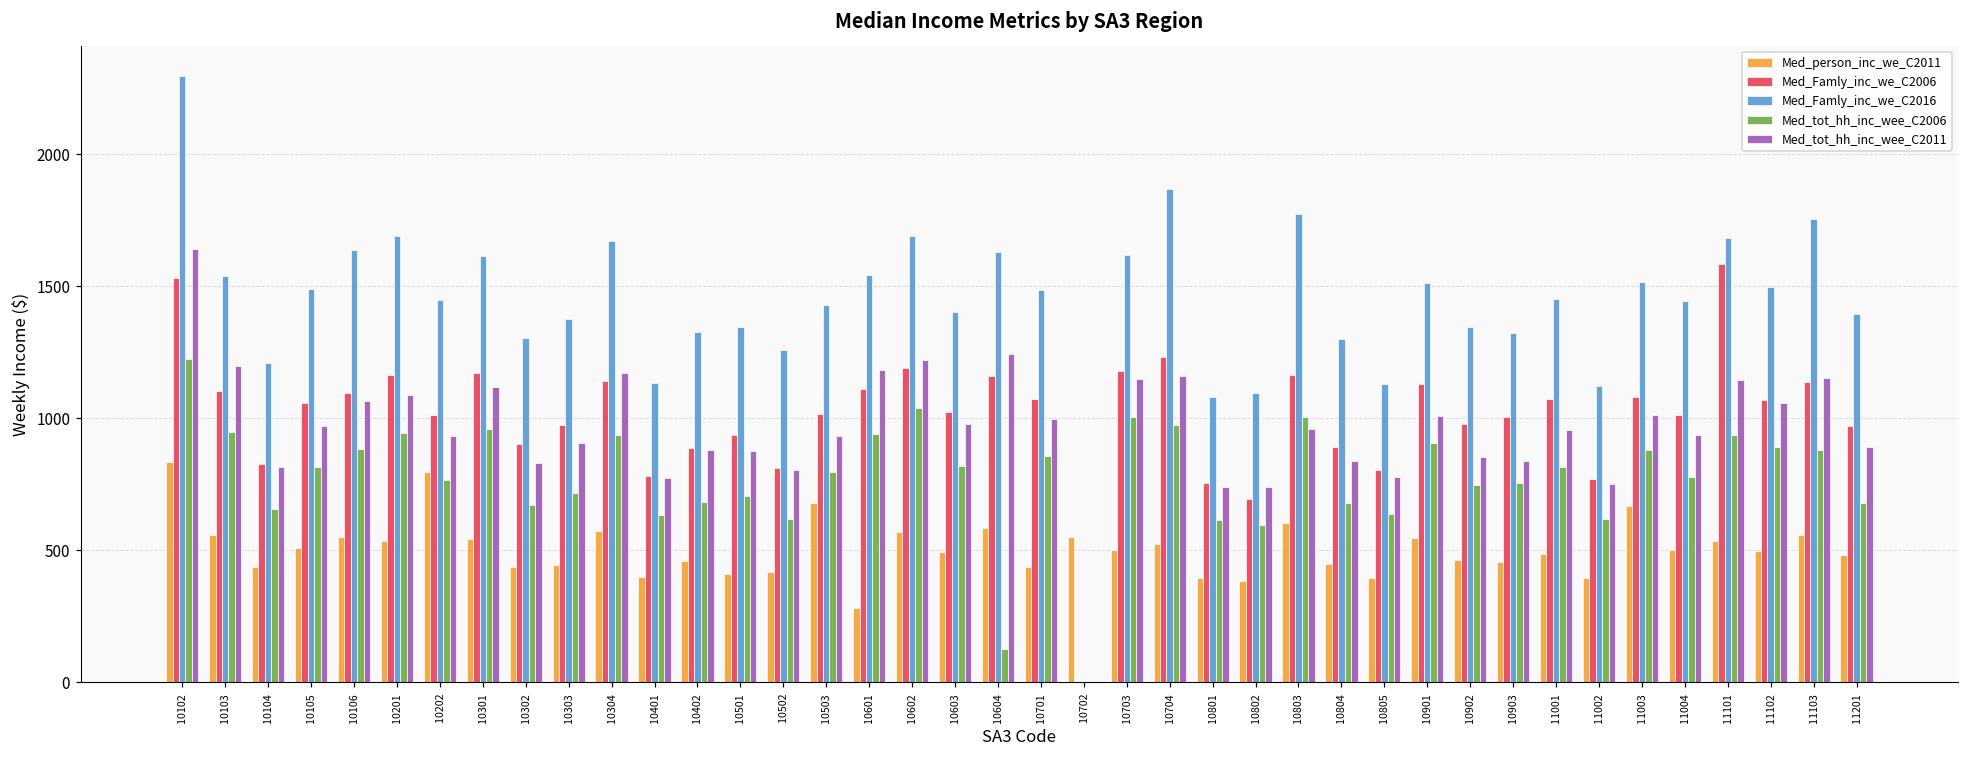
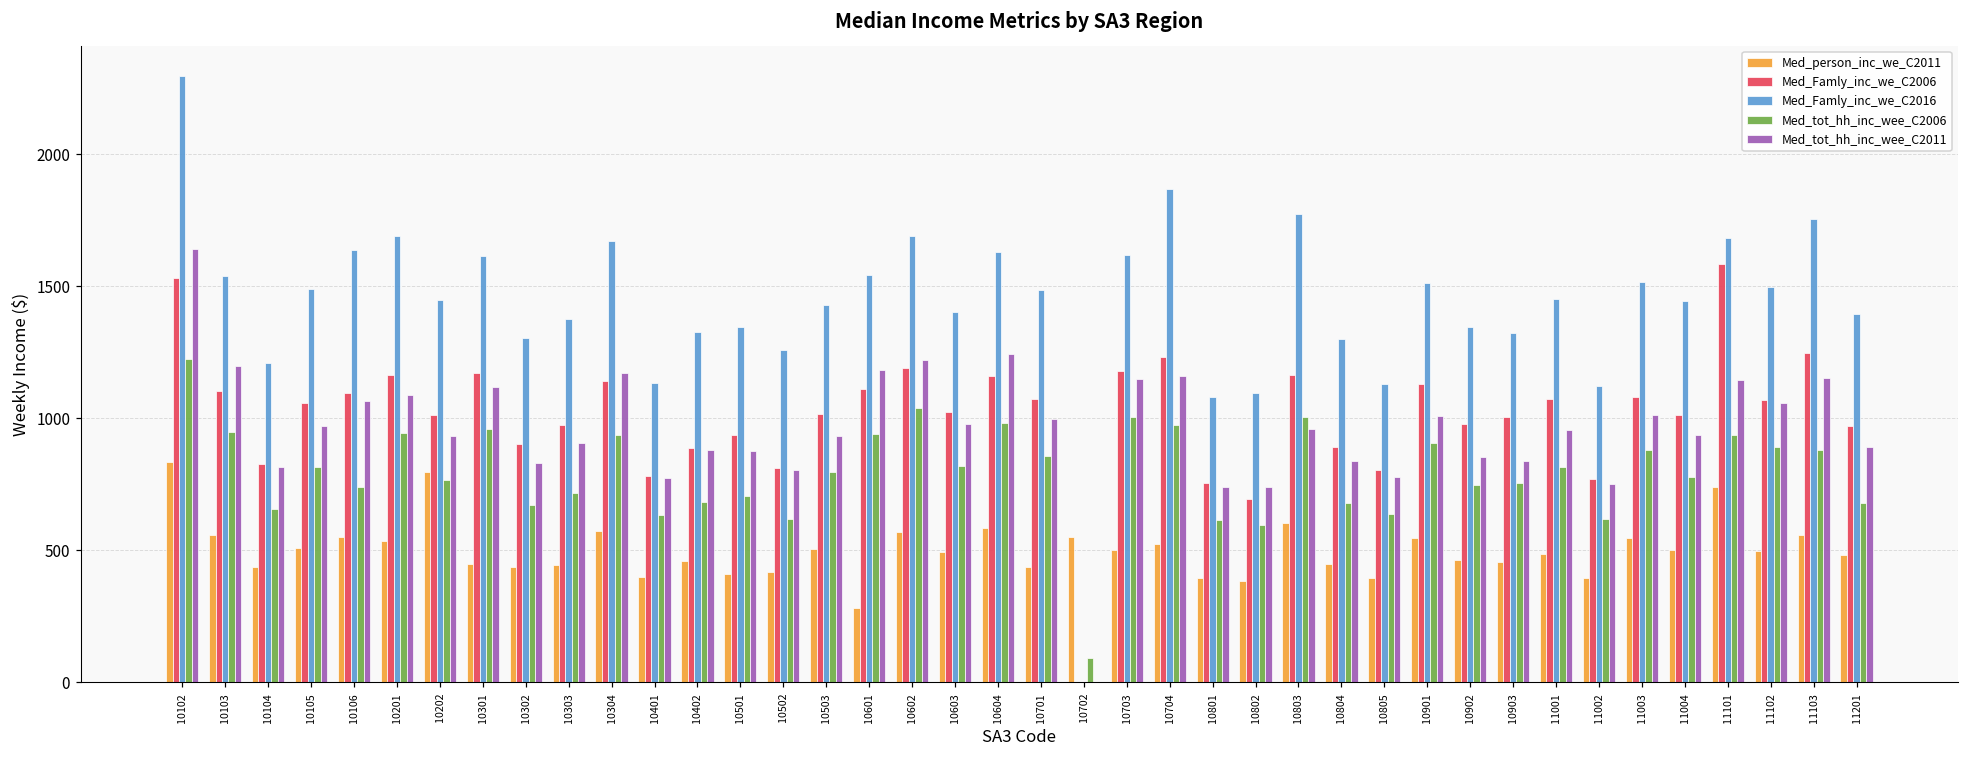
Med_tot_hh_inc_wee_C2006, 10106: 880 -> 740
Med_person_inc_we_C2011, 10301: 540 -> 450
Med_person_inc_we_C2011, 10503: 680 -> 510
Med_tot_hh_inc_wee_C2006, 10604: 130 -> 980
Med_tot_hh_inc_wee_C2006, 10702: 0 -> 90
Med_person_inc_we_C2011, 11003: 670 -> 550
Med_person_inc_we_C2011, 11101: 540 -> 740
Med_Famly_inc_we_C2006, 11103: 1140 -> 1250
